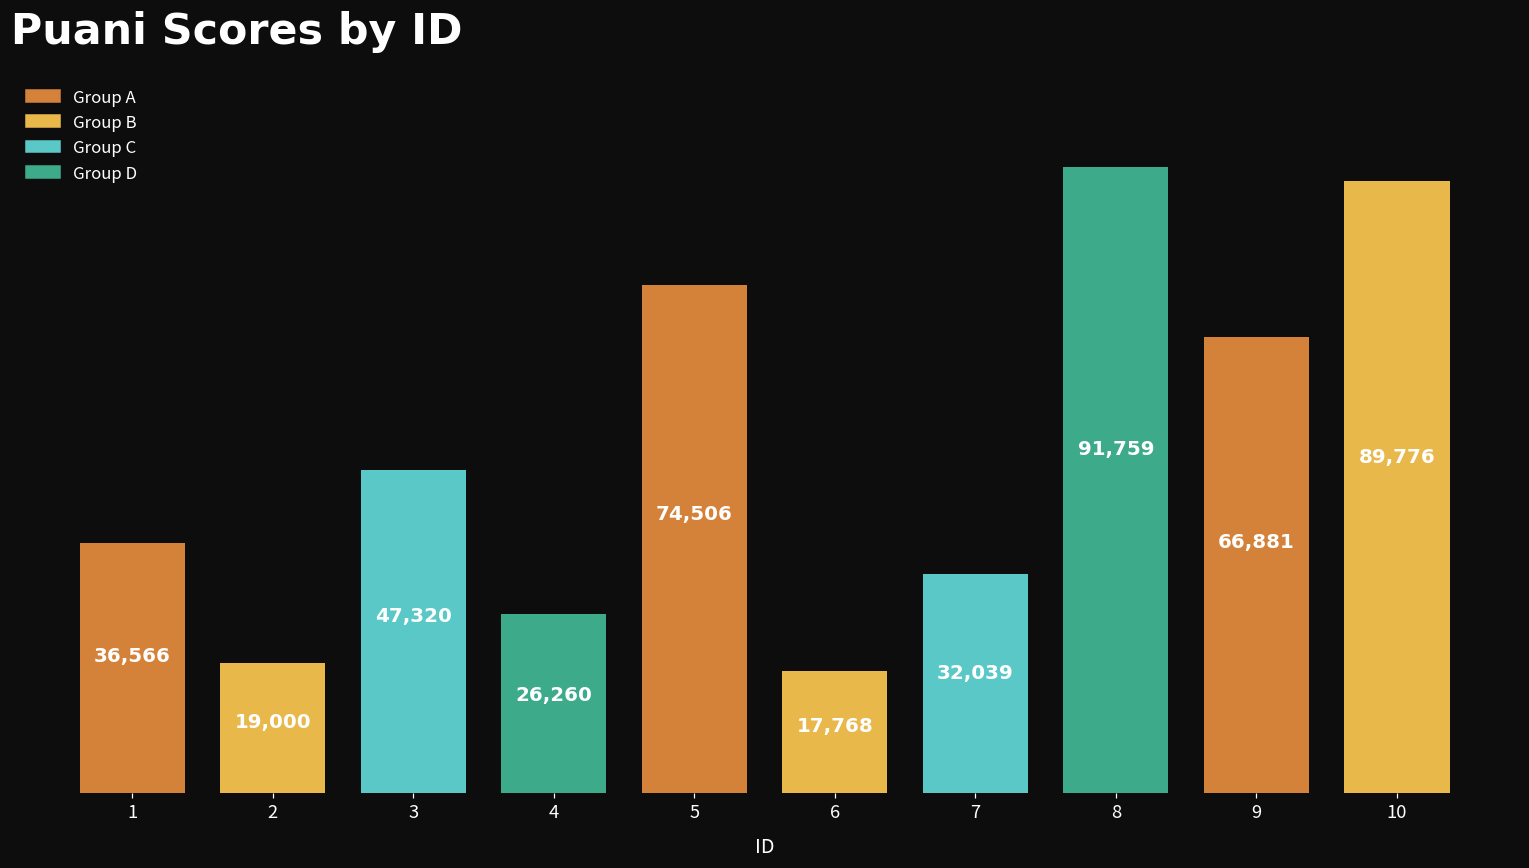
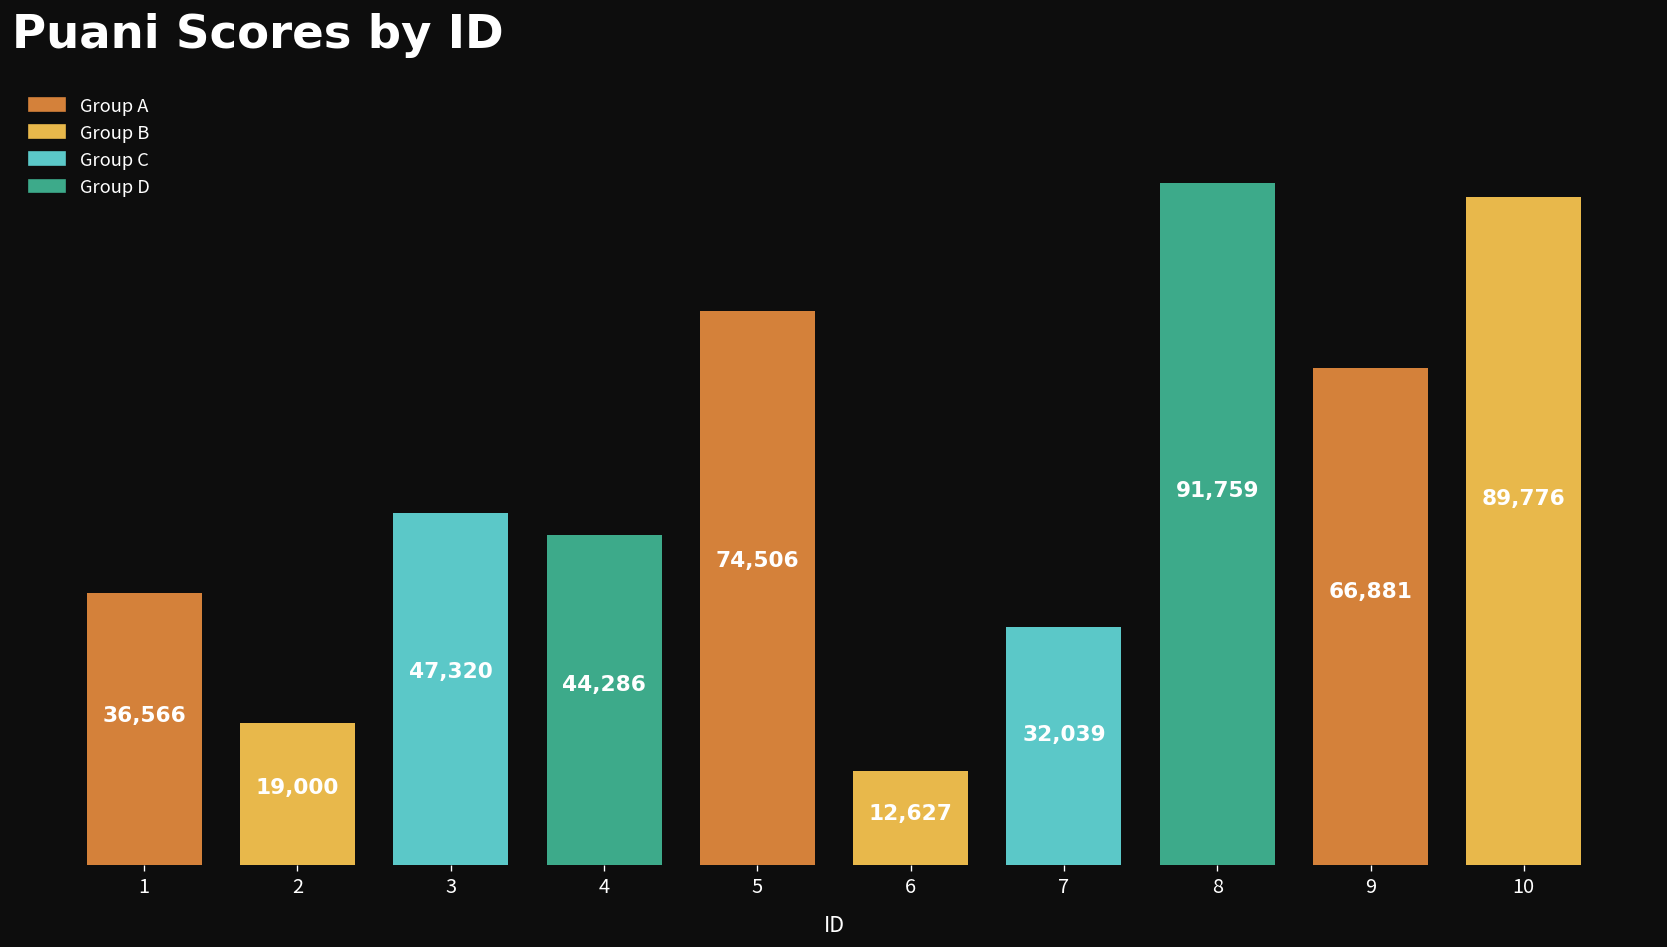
4: 26,260 -> 44,286
6: 17,768 -> 12,627
